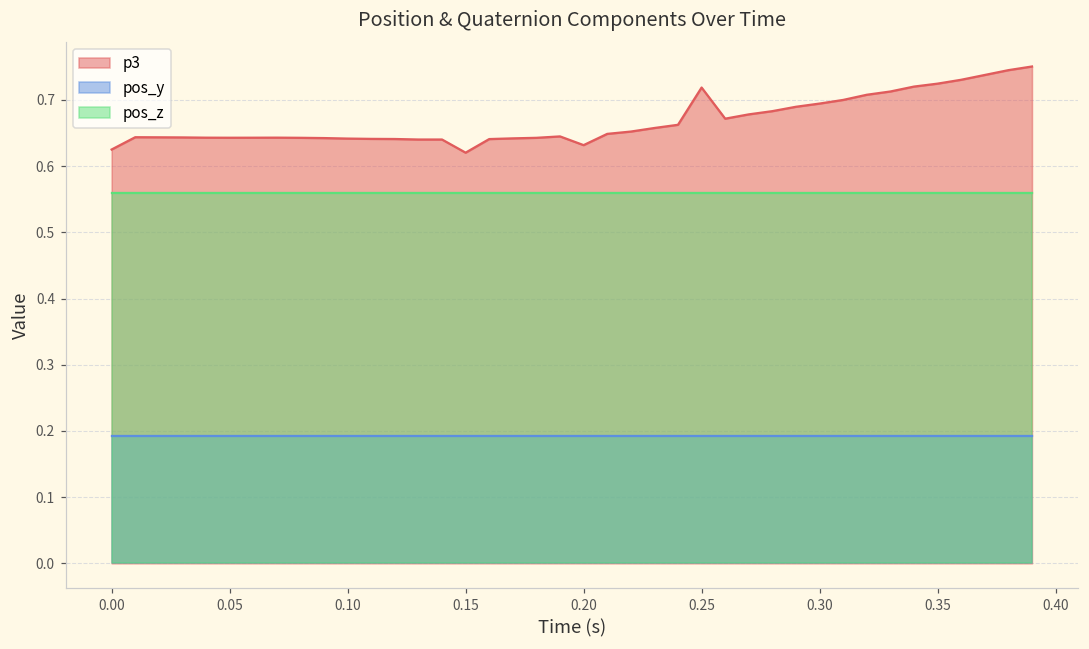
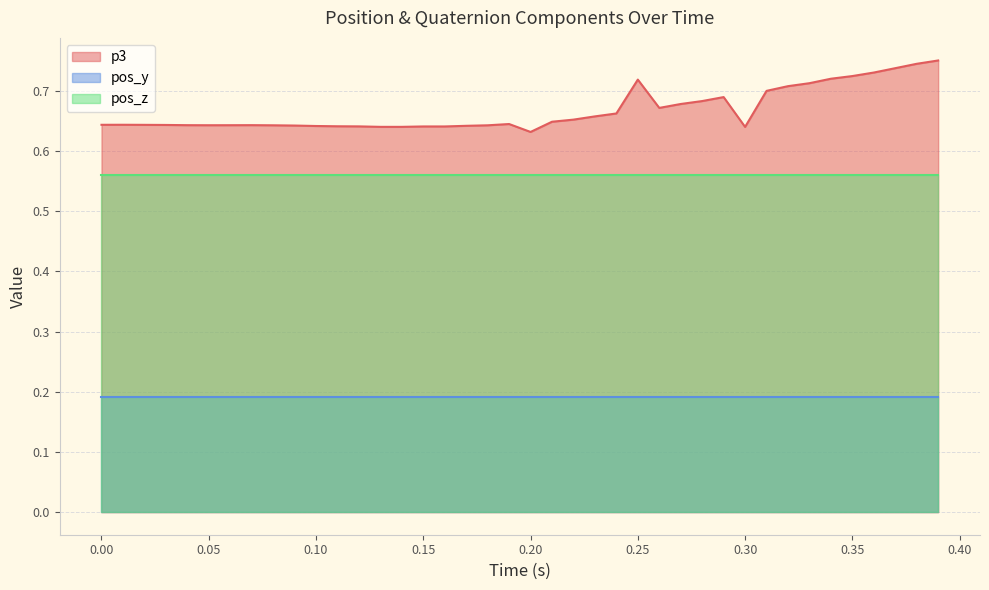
p3, 0.00: 0.63 -> 0.64
p3, 0.15: 0.62 -> 0.64
p3, 0.30: 0.69 -> 0.64
